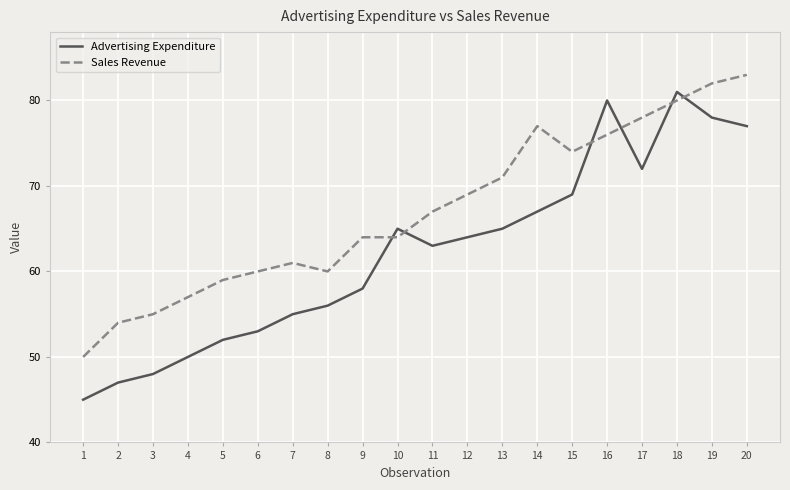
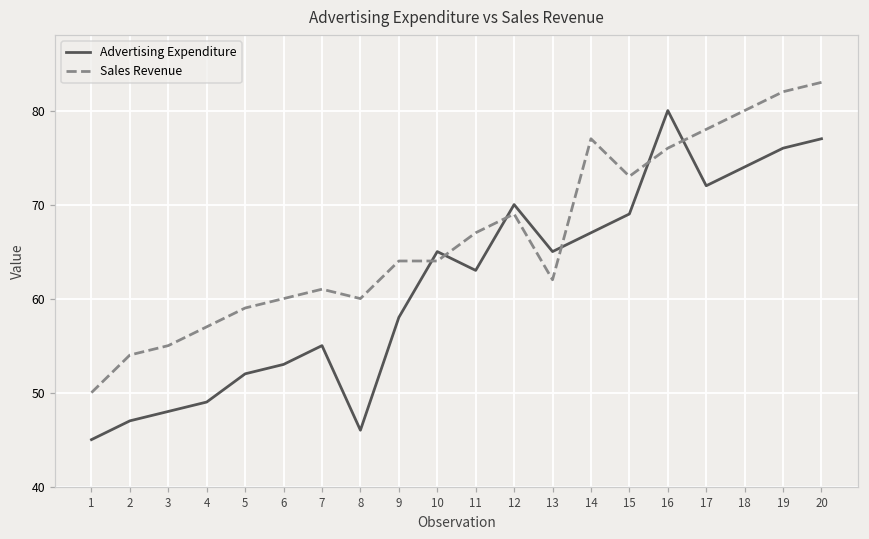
Advertising Expenditure, 4: 50 -> 49
Advertising Expenditure, 8: 56 -> 46
Advertising Expenditure, 12: 64 -> 70
Sales Revenue, 13: 71 -> 62
Sales Revenue, 15: 74 -> 73
Advertising Expenditure, 18: 81 -> 74
Advertising Expenditure, 19: 78 -> 76
